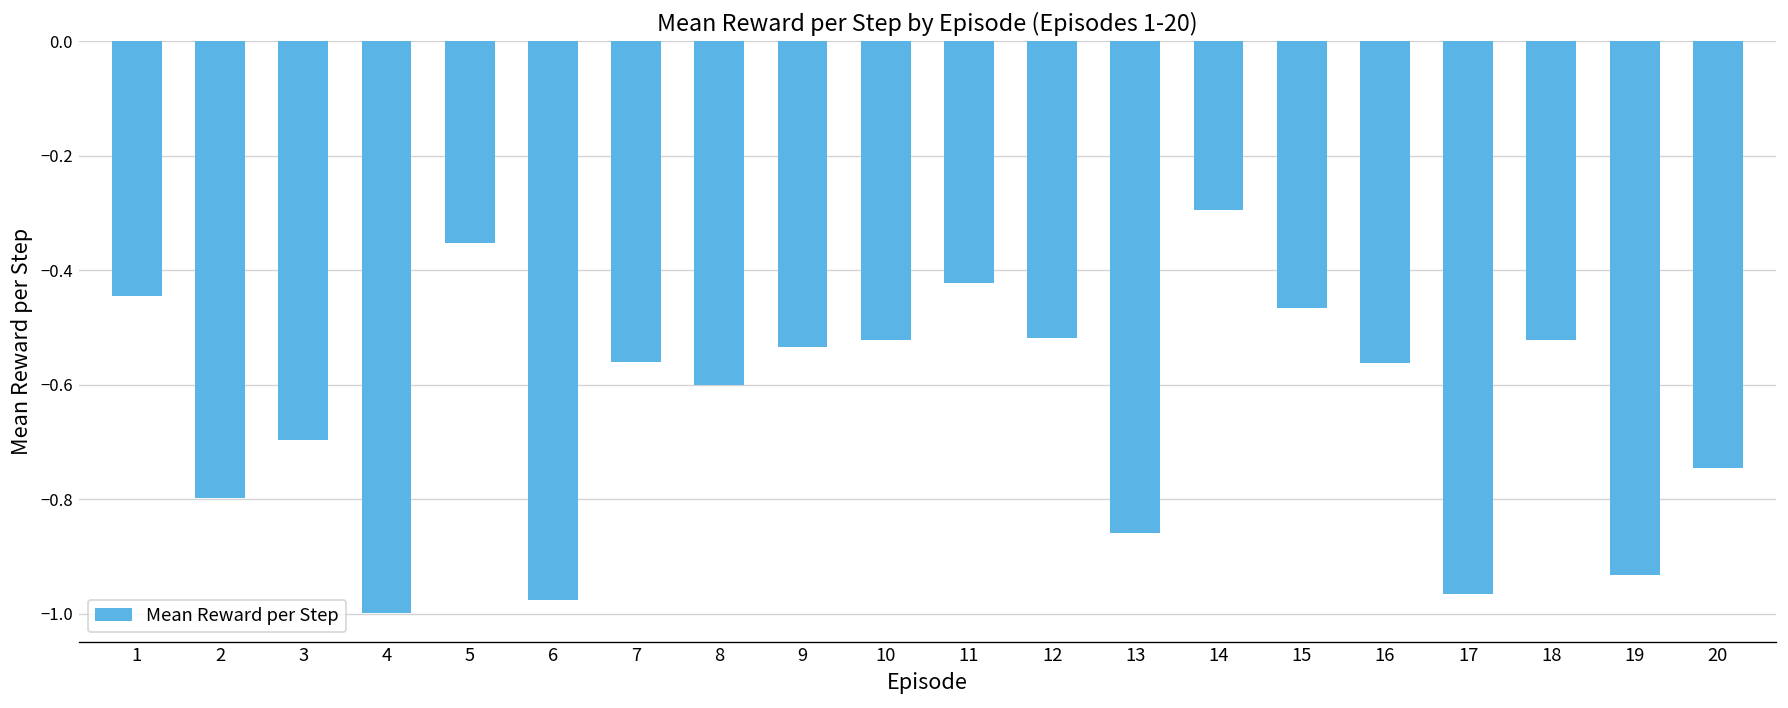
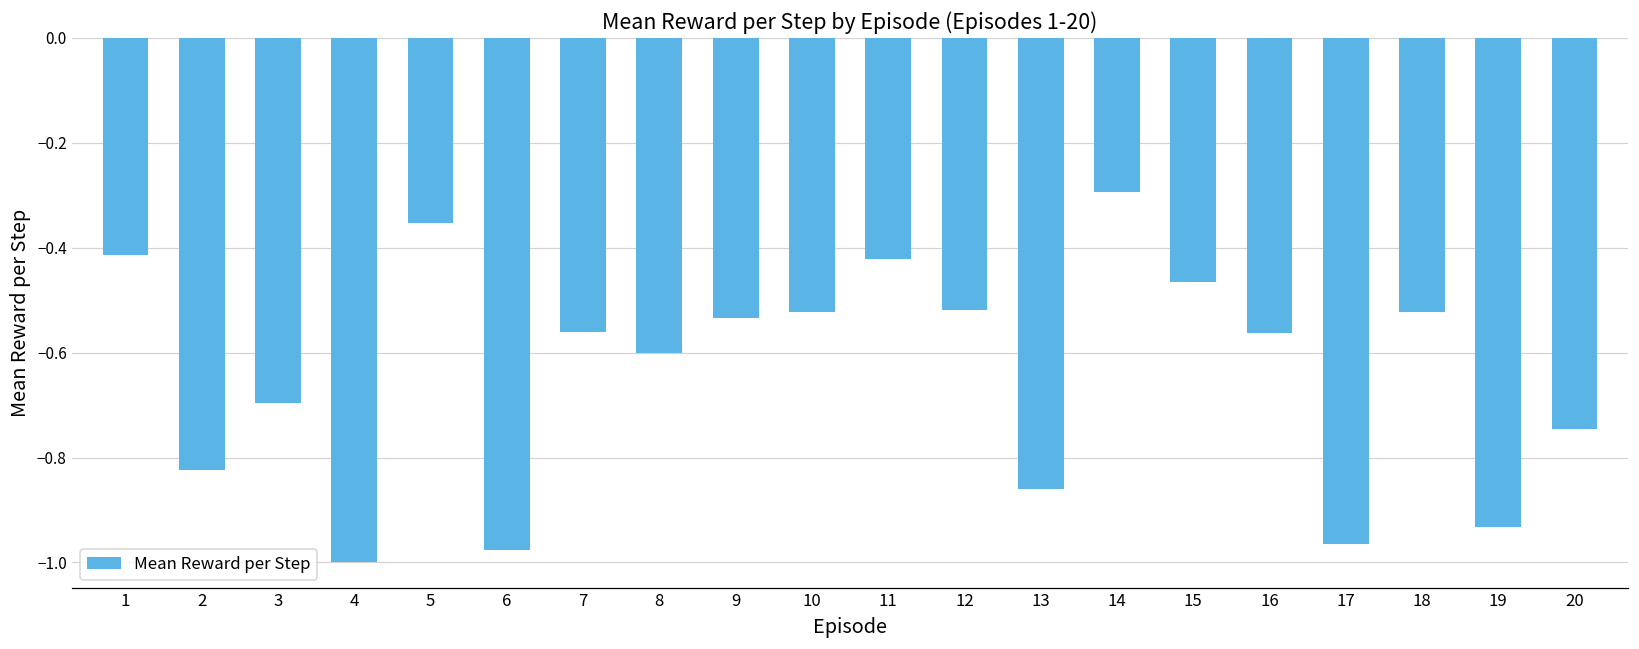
1: -0.44 -> -0.41
2: -0.80 -> -0.82
